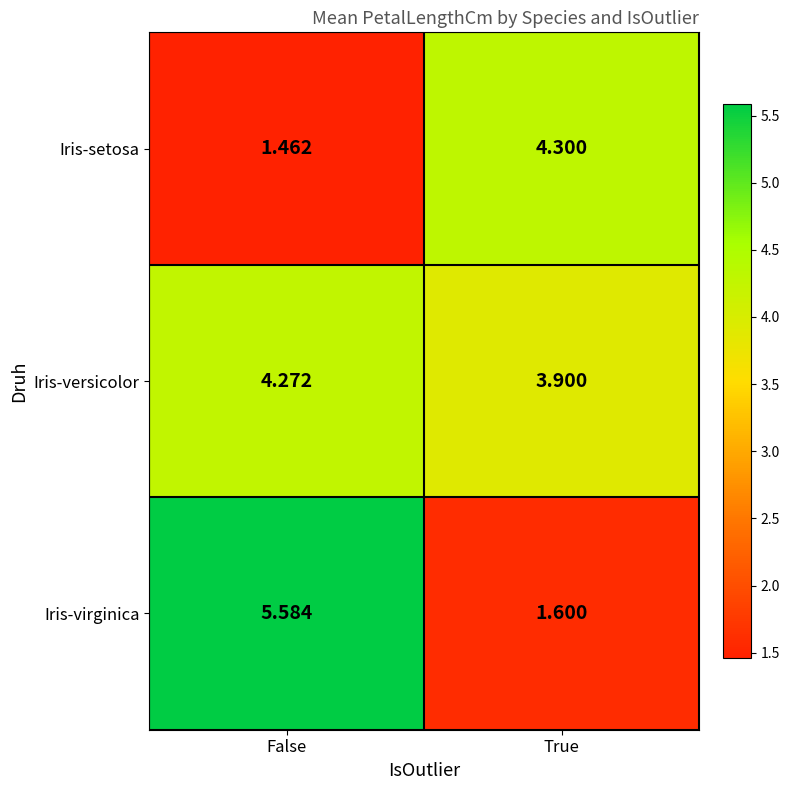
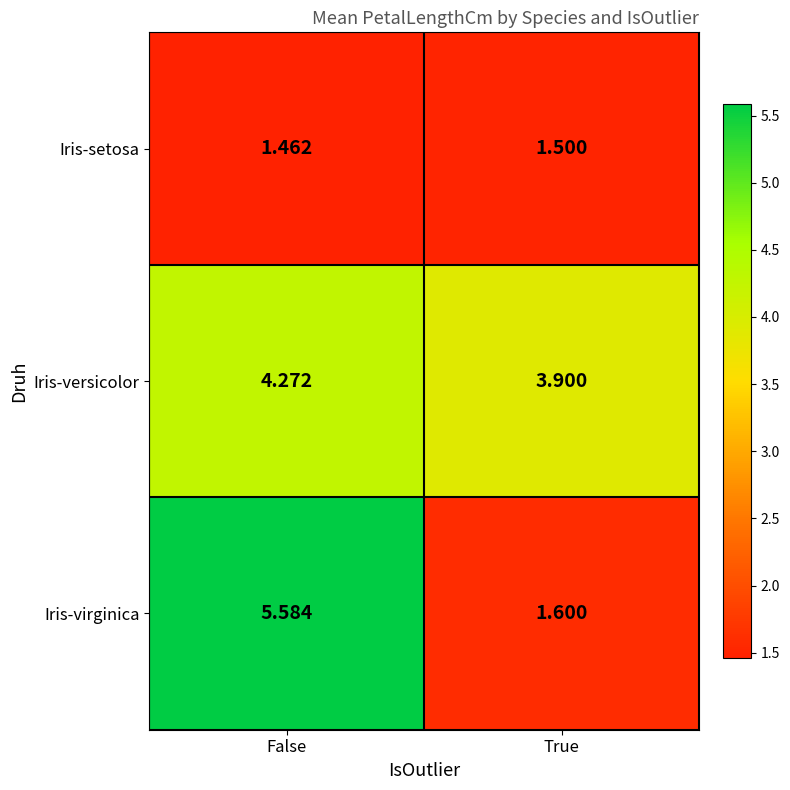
Iris-setosa, True: 4.300 -> 1.500
